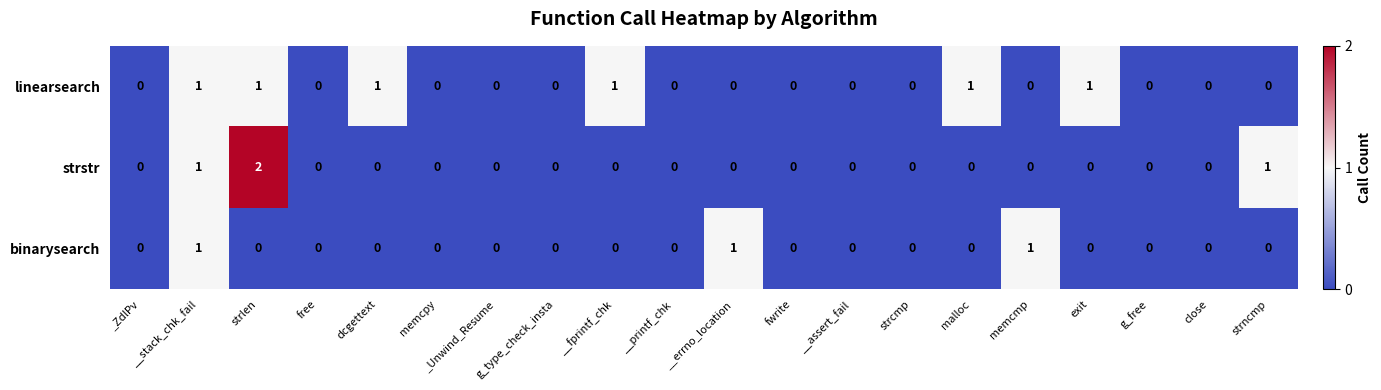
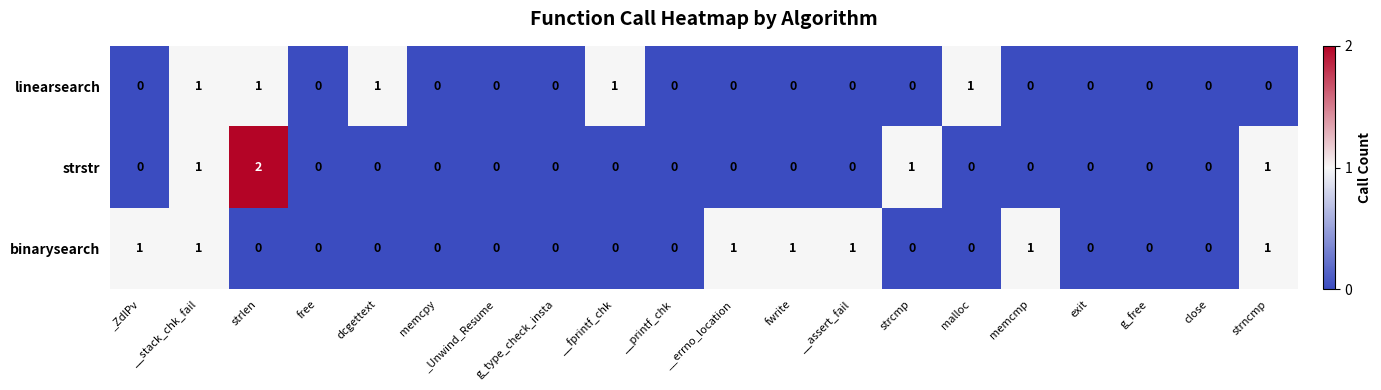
linearsearch, exit: 1 -> 0
strstr, strcmp: 0 -> 1
binarysearch, _ZdlPv: 0 -> 1
binarysearch, fwrite: 0 -> 1
binarysearch, __assert_fail: 0 -> 1
binarysearch, strncmp: 0 -> 1
